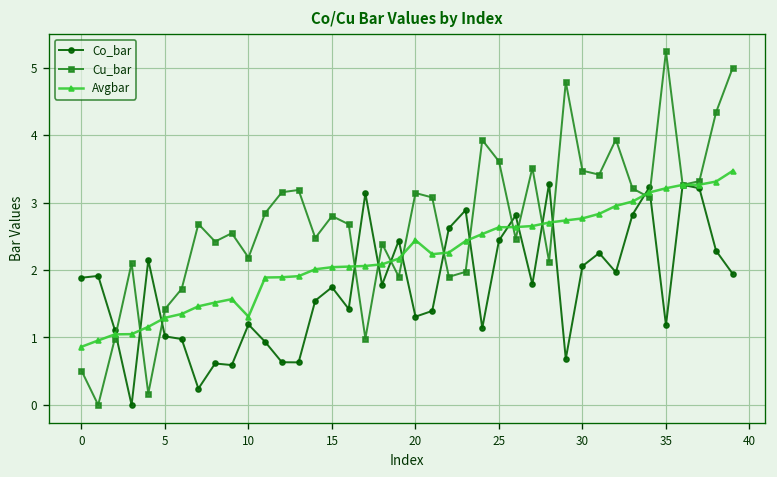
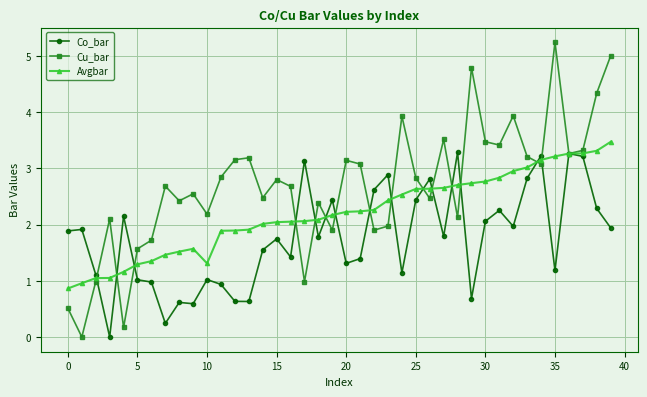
Cu_bar, 5: 1.4 -> 1.6
Co_bar, 10: 1.2 -> 1.0
Avgbar, 20: 2.4 -> 2.2
Cu_bar, 25: 3.6 -> 2.8
